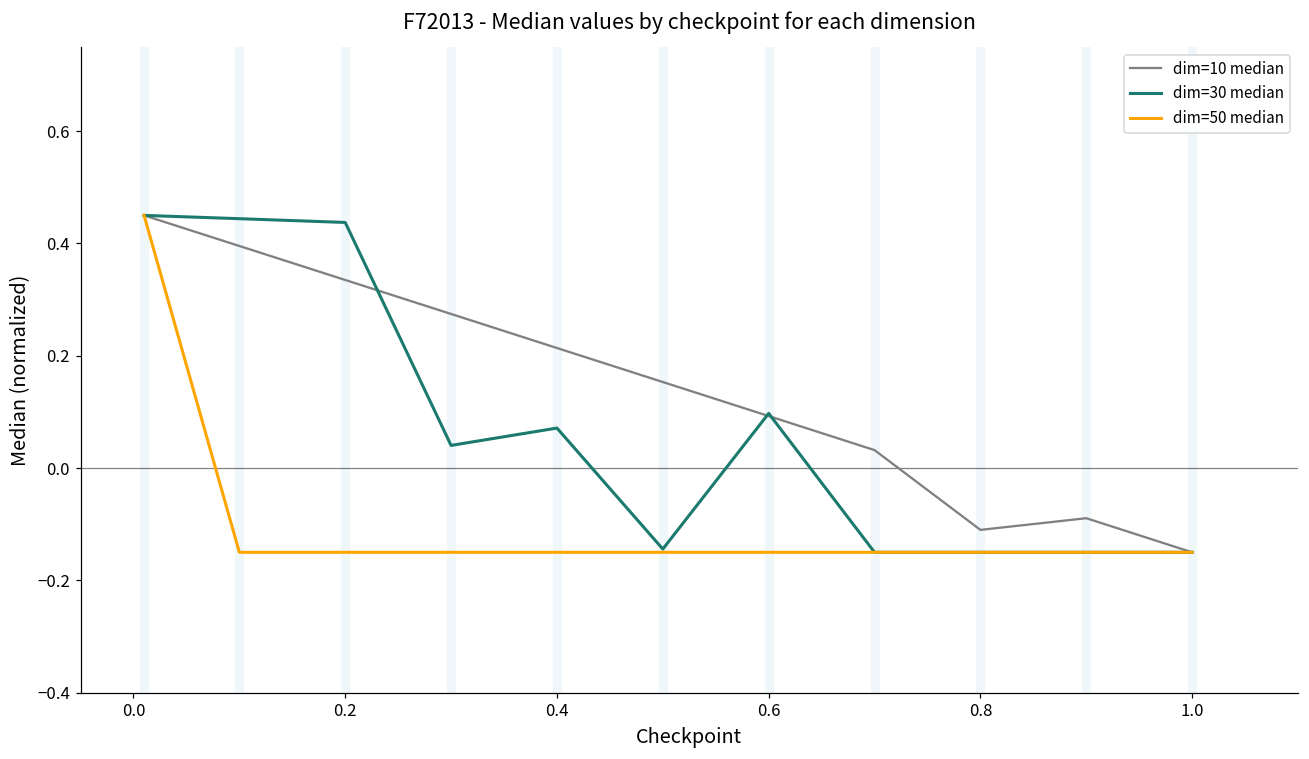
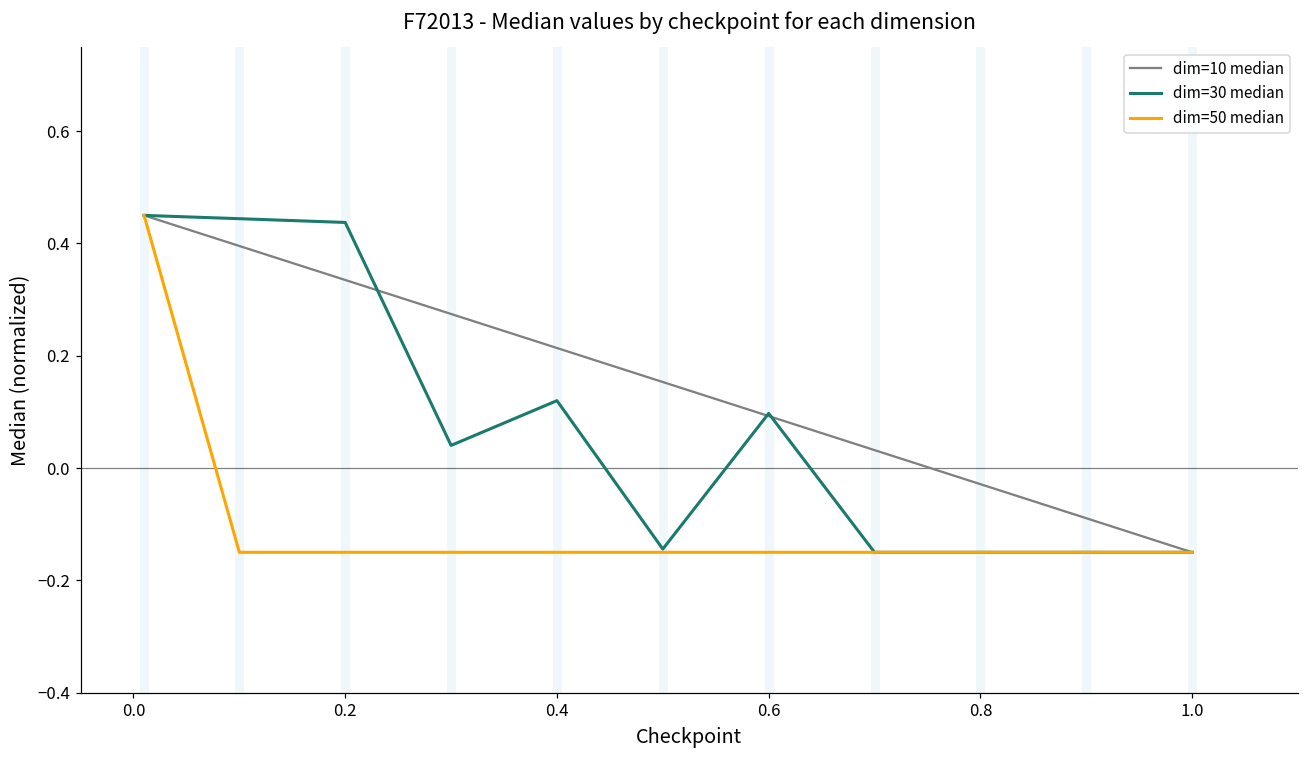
dim=30 median, 0.4: 0.07 -> 0.12
dim=10 median, 0.8: -0.11 -> -0.03
